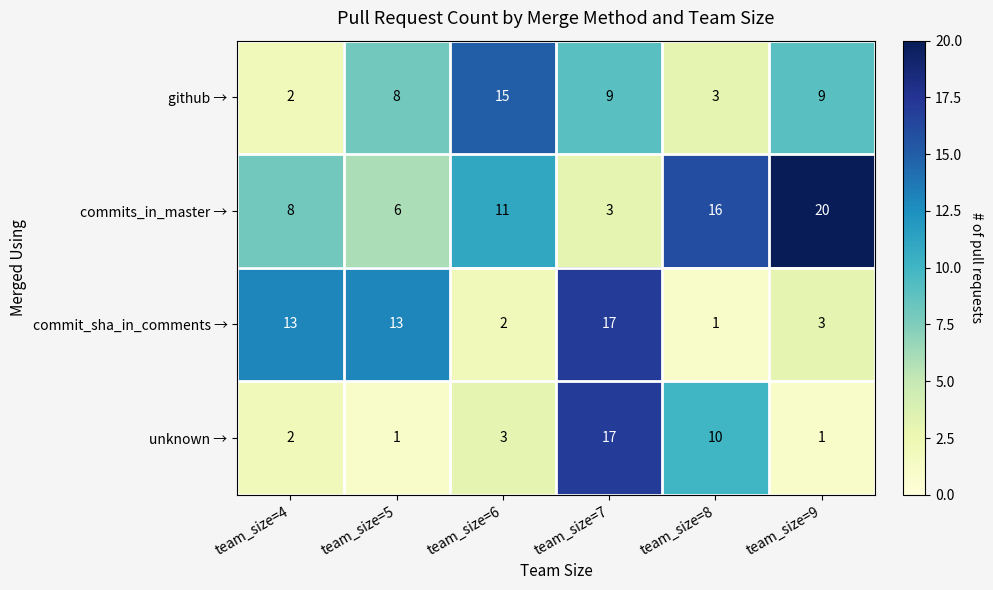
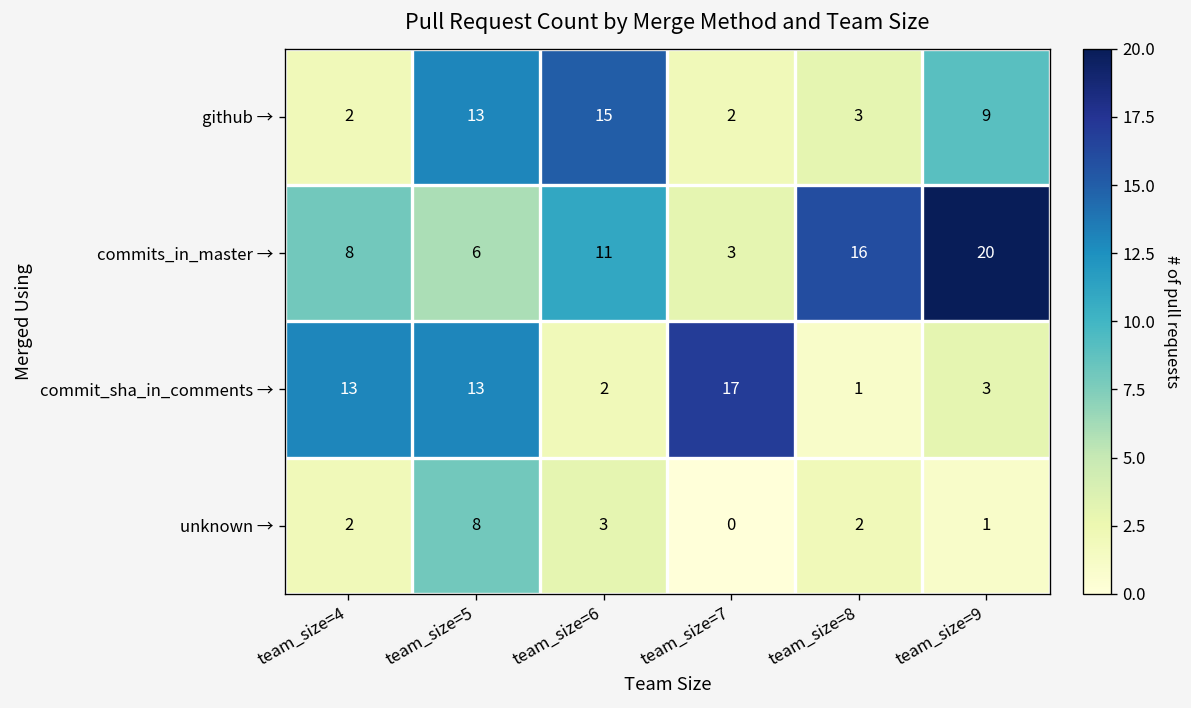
github →, team_size=5: 8 -> 13
github →, team_size=7: 9 -> 2
unknown →, team_size=5: 1 -> 8
unknown →, team_size=7: 17 -> 0
unknown →, team_size=8: 10 -> 2
